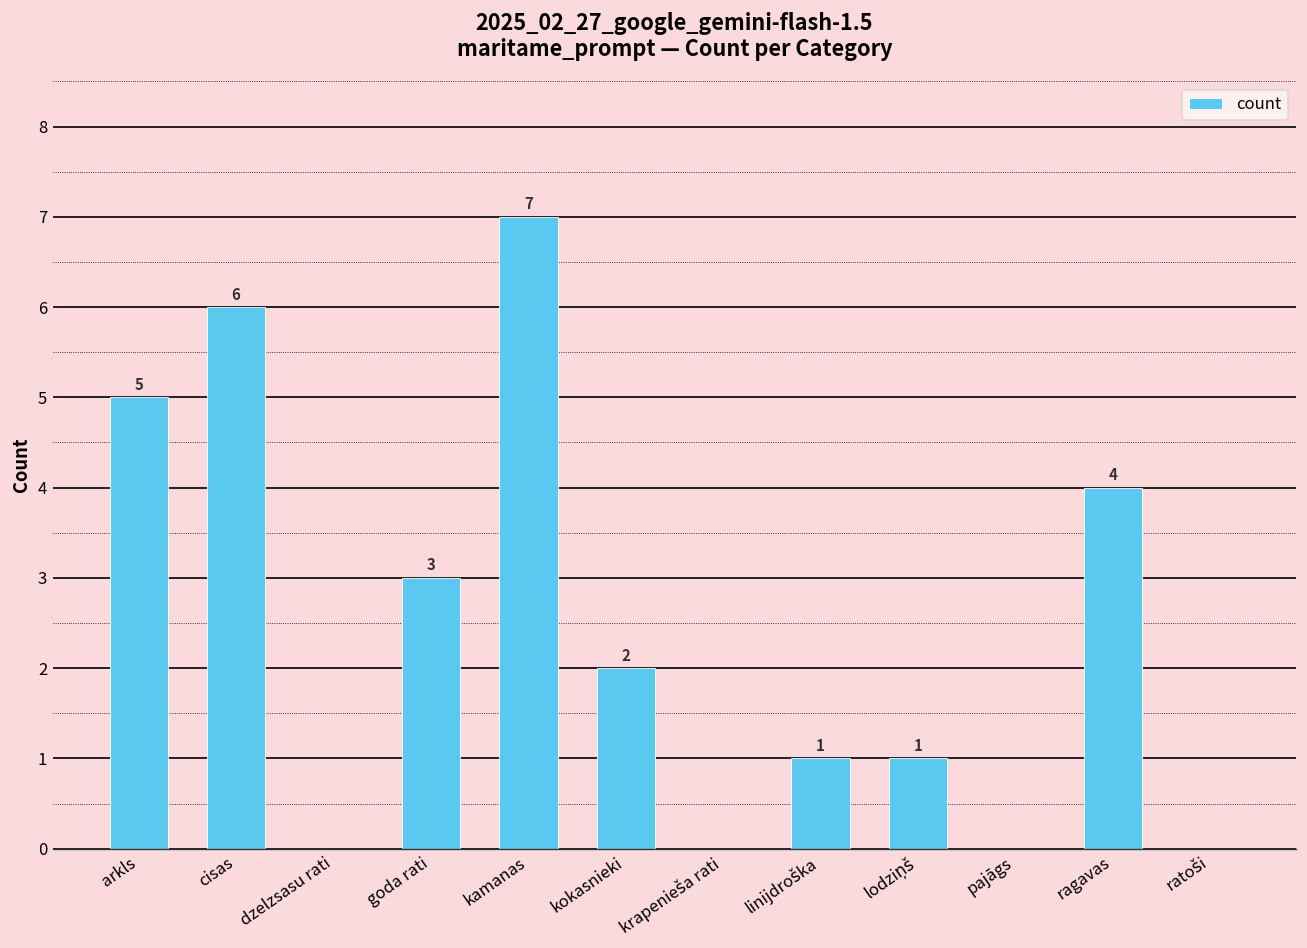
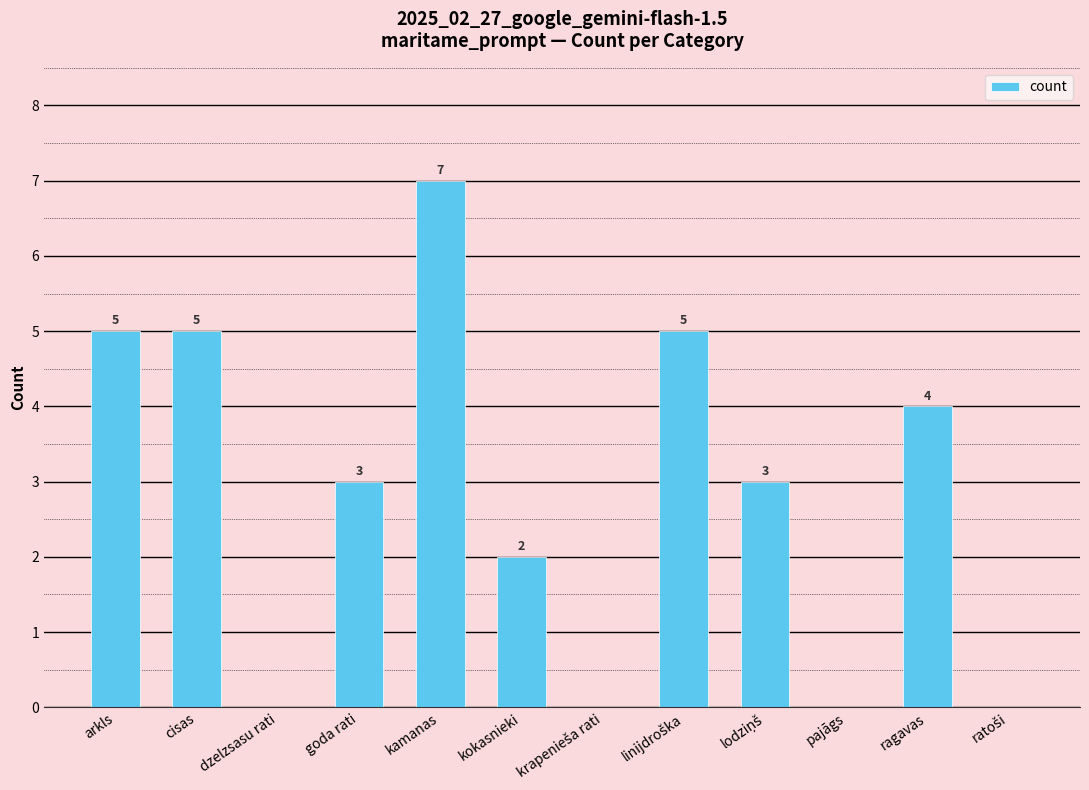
cisas: 6 -> 5
linijdroška: 1 -> 5
lodziņš: 1 -> 3
